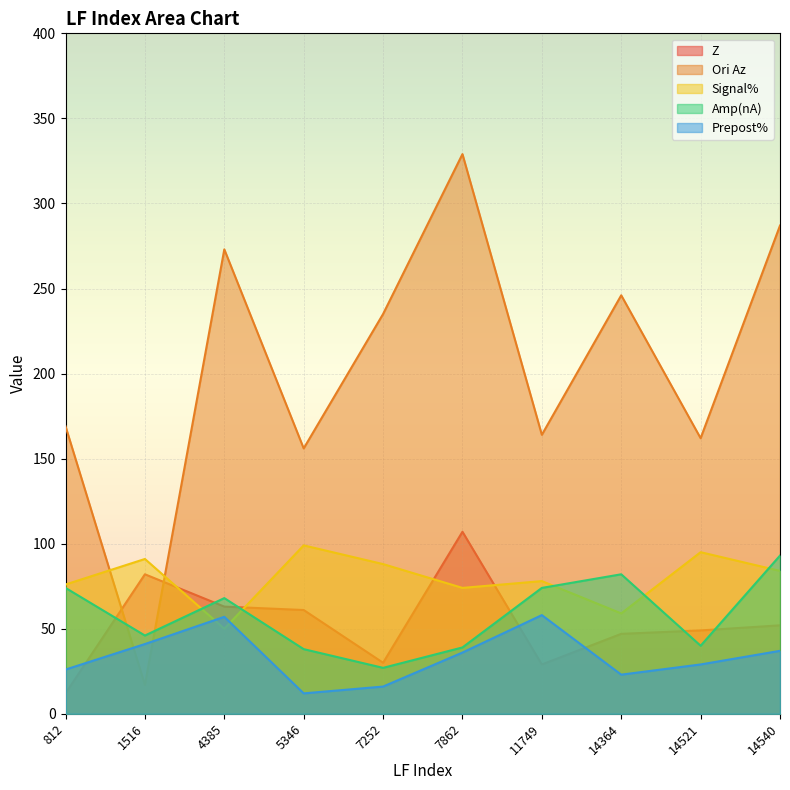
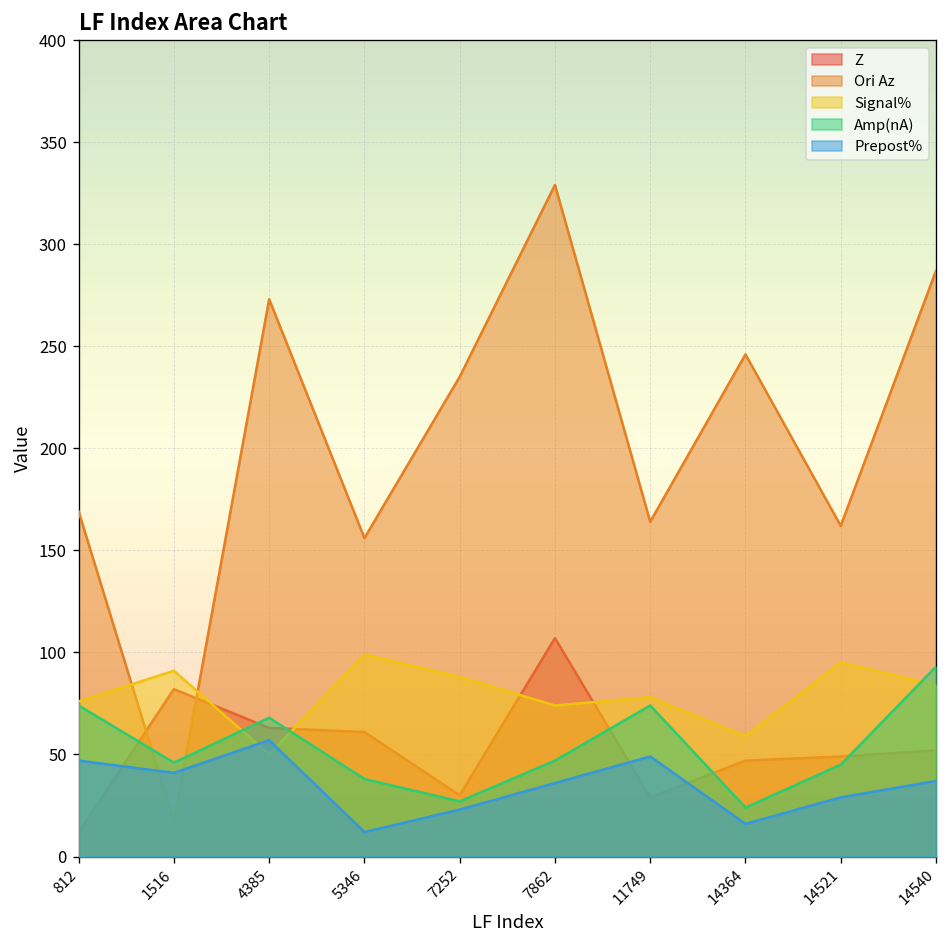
Prepost%, 812: 26 -> 47
Prepost%, 7252: 16 -> 23
Amp(nA), 7862: 39 -> 47
Prepost%, 11749: 58 -> 49
Amp(nA), 14364: 82 -> 24
Prepost%, 14364: 23 -> 16
Amp(nA), 14521: 40 -> 45
